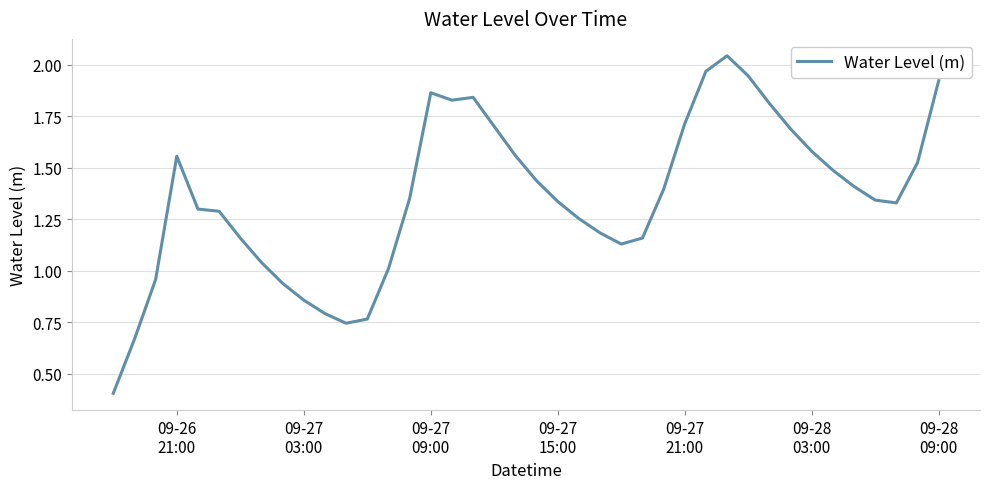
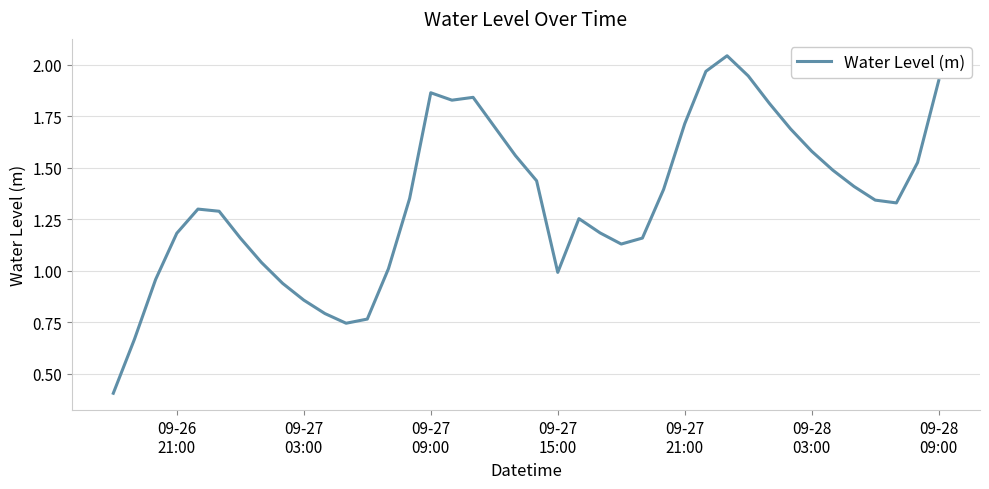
09-26 21:00: 1.56 -> 1.18
09-27 15:00: 1.34 -> 0.99
